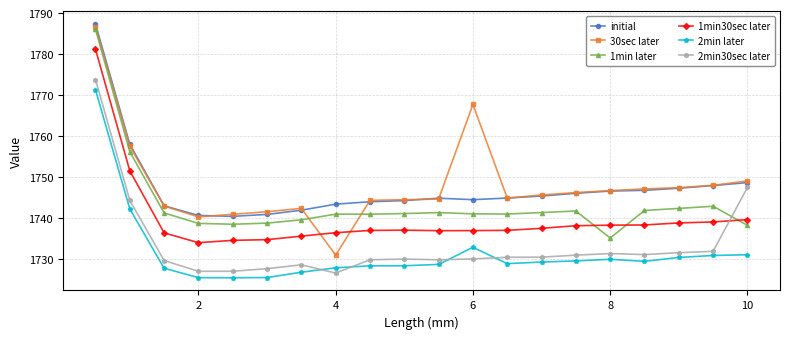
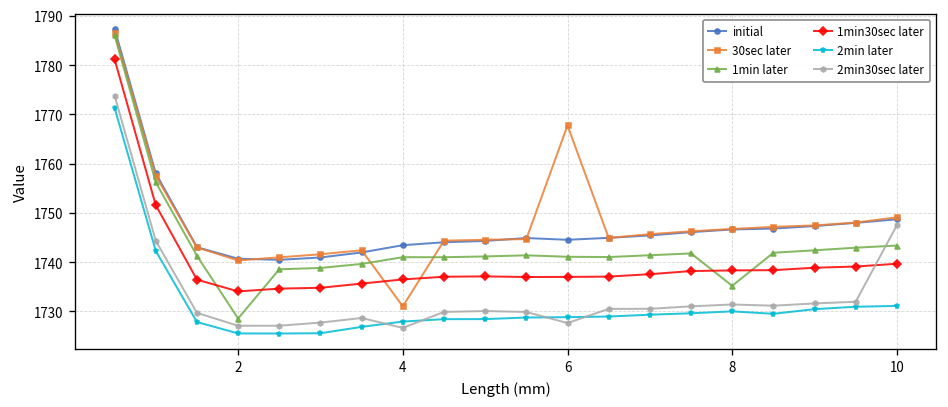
1min later, 2: 1739 -> 1729
2min later, 6: 1733 -> 1729
2min30sec later, 6: 1730 -> 1728
1min later, 10: 1738 -> 1743
